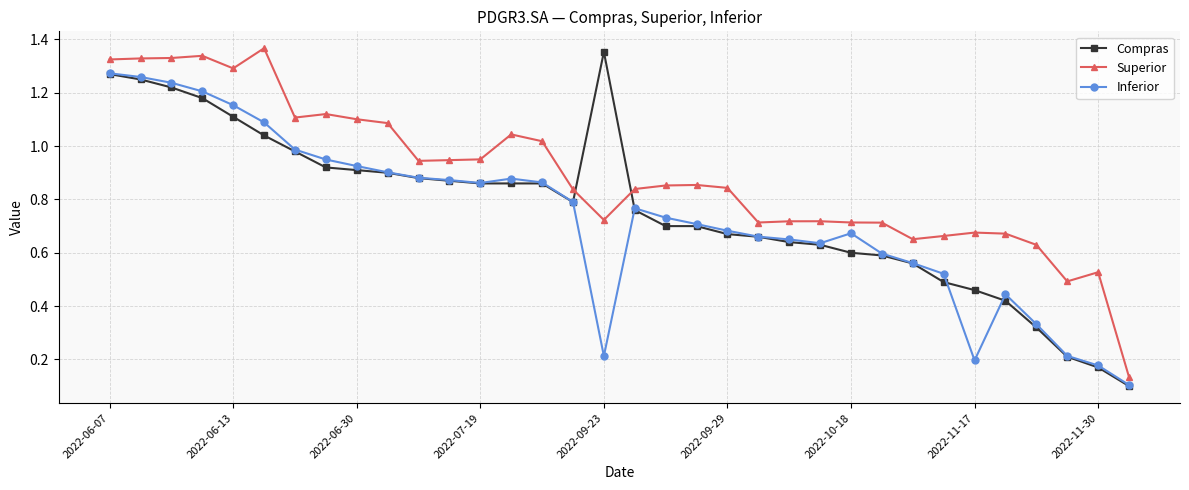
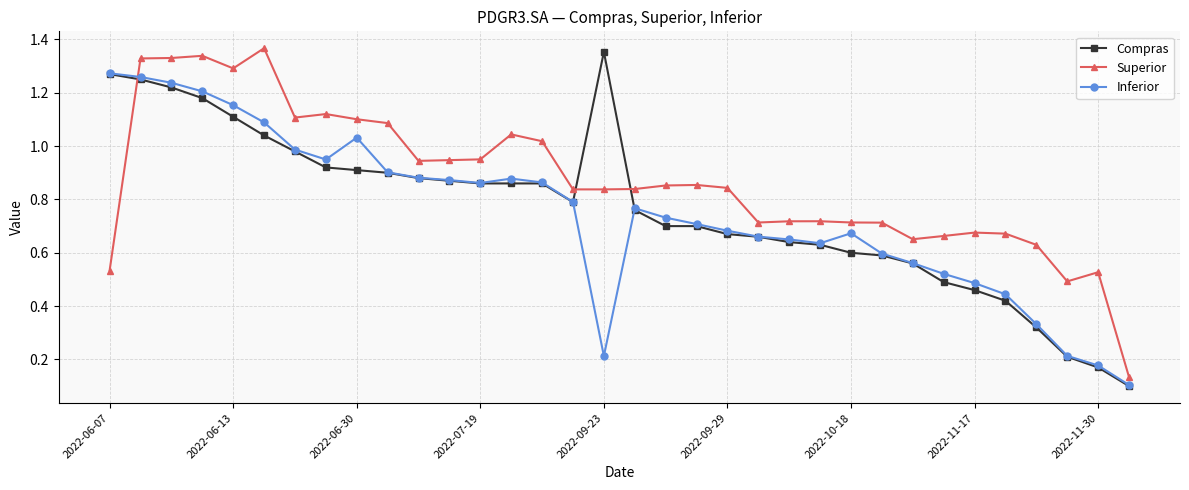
Superior, 2022-06-07: 1.32 -> 0.53
Inferior, 2022-06-30: 0.93 -> 1.03
Superior, 2022-09-23: 0.72 -> 0.84
Inferior, 2022-11-17: 0.20 -> 0.49
